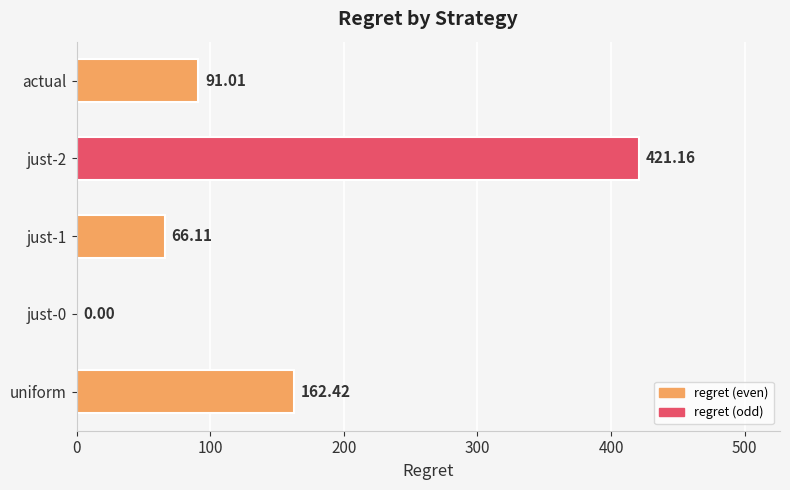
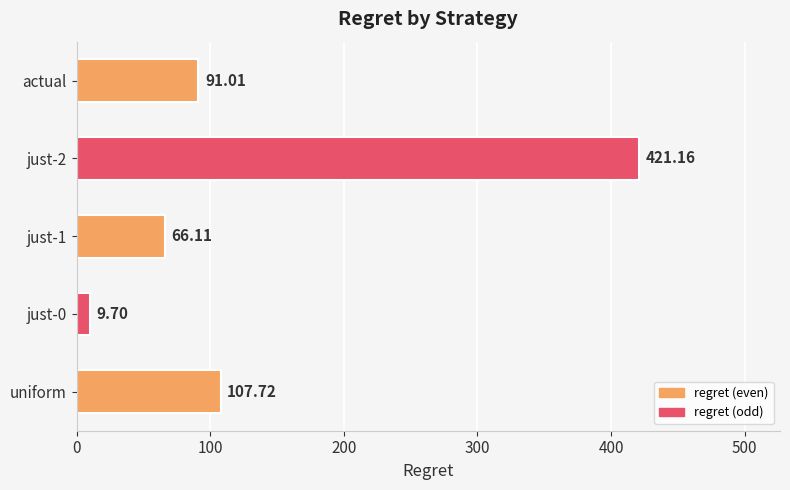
just-0: 0.00 -> 9.70
uniform: 162.42 -> 107.72
